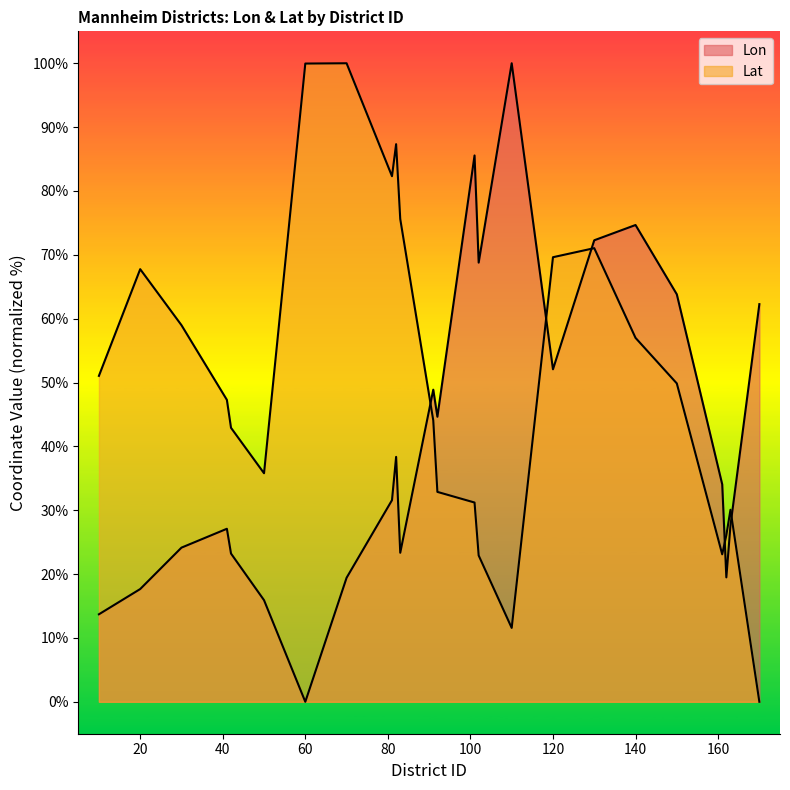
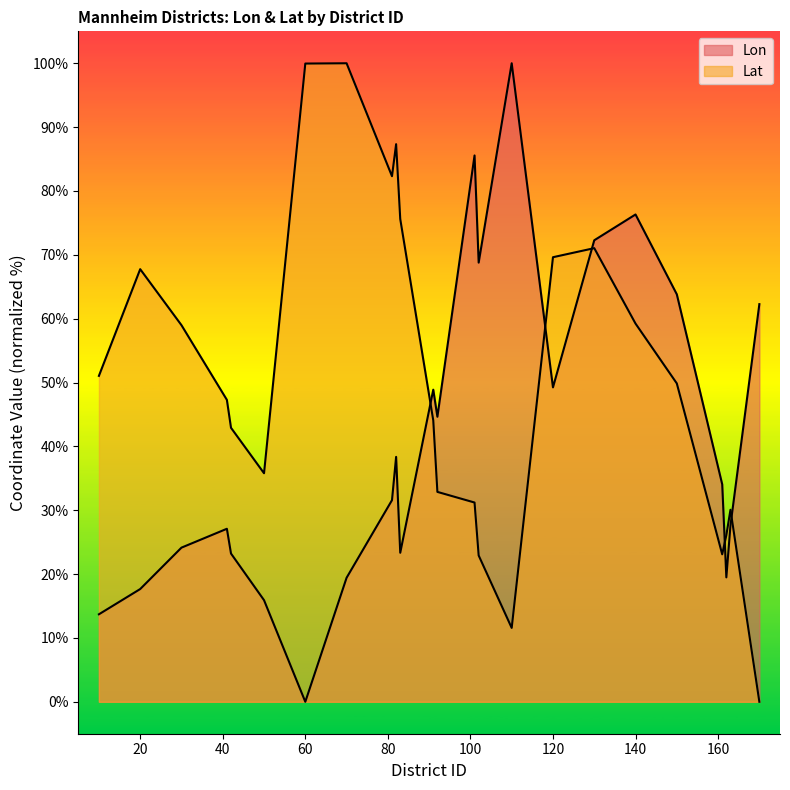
Lon, 120: 52% -> 49%
Lon, 140: 75% -> 76%
Lat, 140: 57% -> 59%
